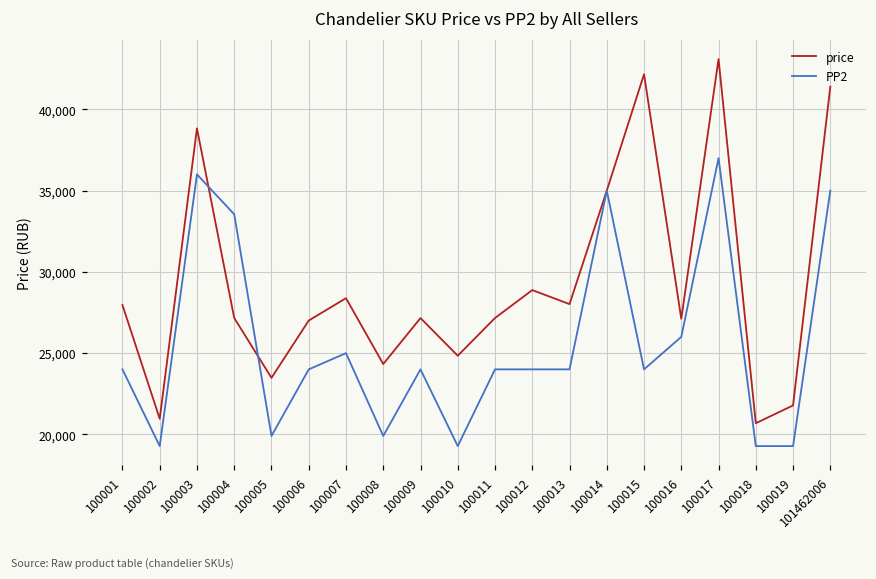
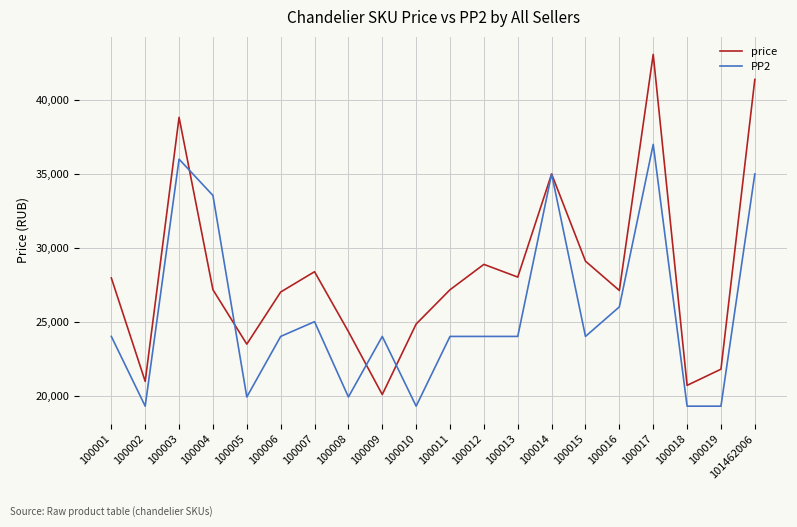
price, 100009: 27,200 -> 20,100
price, 100015: 42,200 -> 29,100
